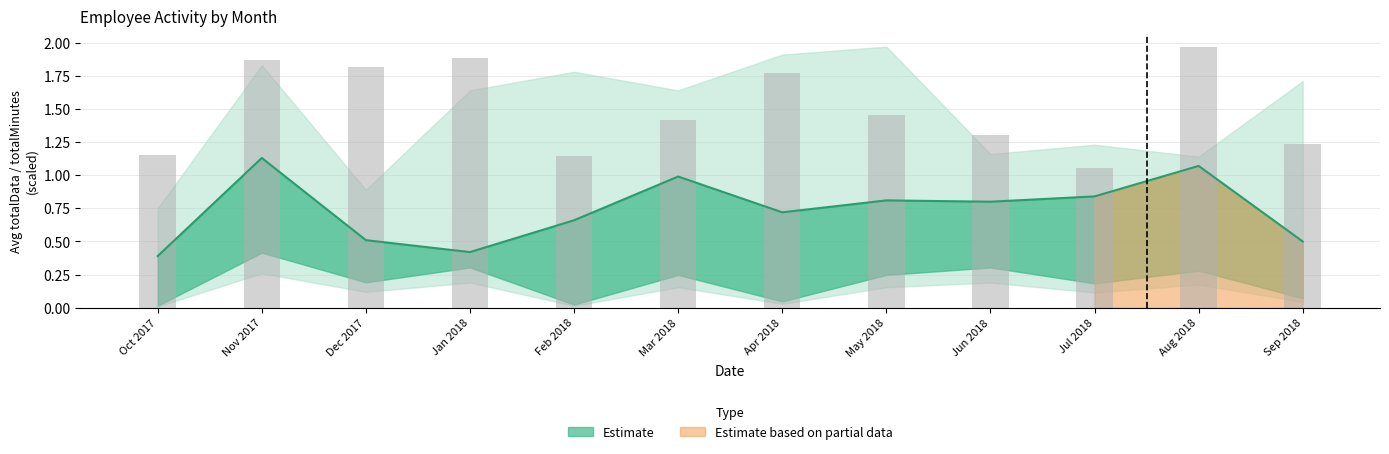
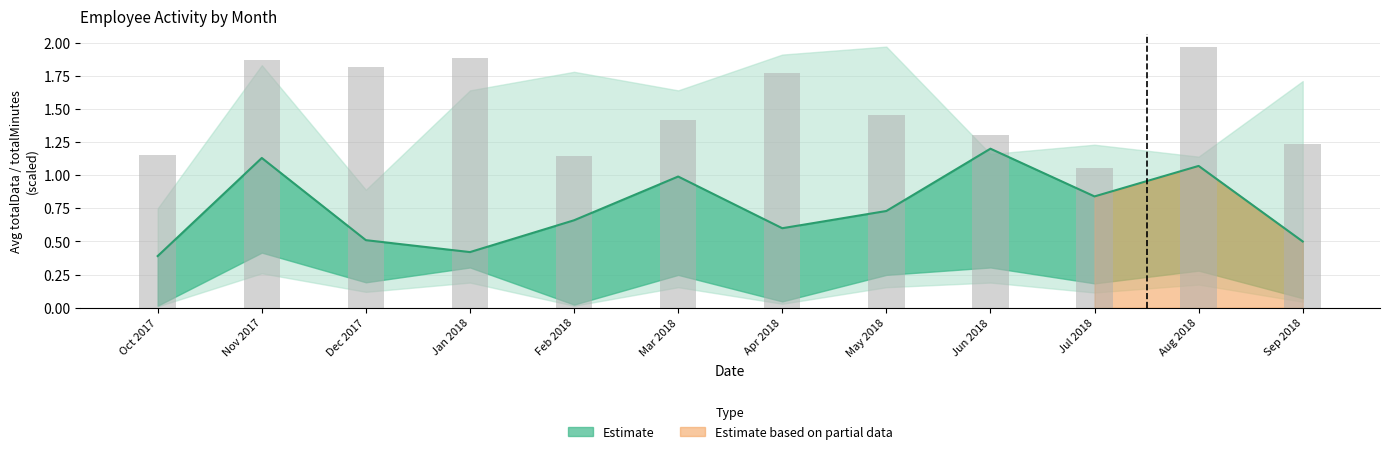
Estimate, Apr 2018: 0.72 -> 0.60
Estimate, May 2018: 0.81 -> 0.73
Estimate, Jun 2018: 0.8 -> 1.2
